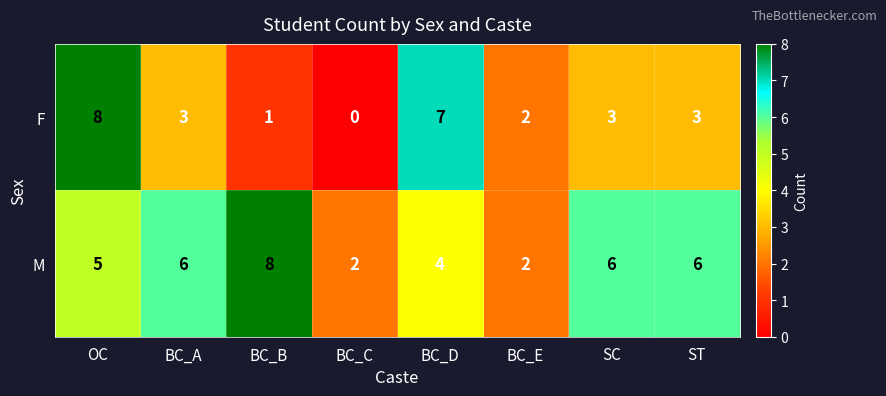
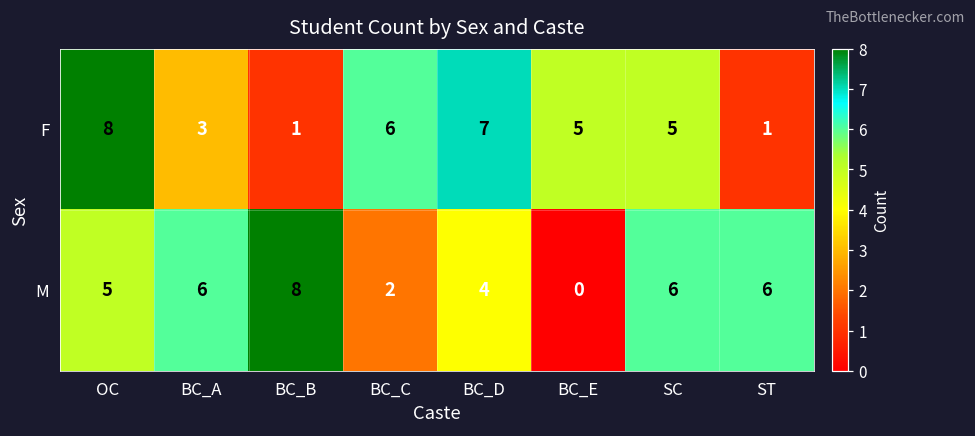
F, BC_C: 0 -> 6
F, BC_E: 2 -> 5
F, SC: 3 -> 5
F, ST: 3 -> 1
M, BC_E: 2 -> 0
